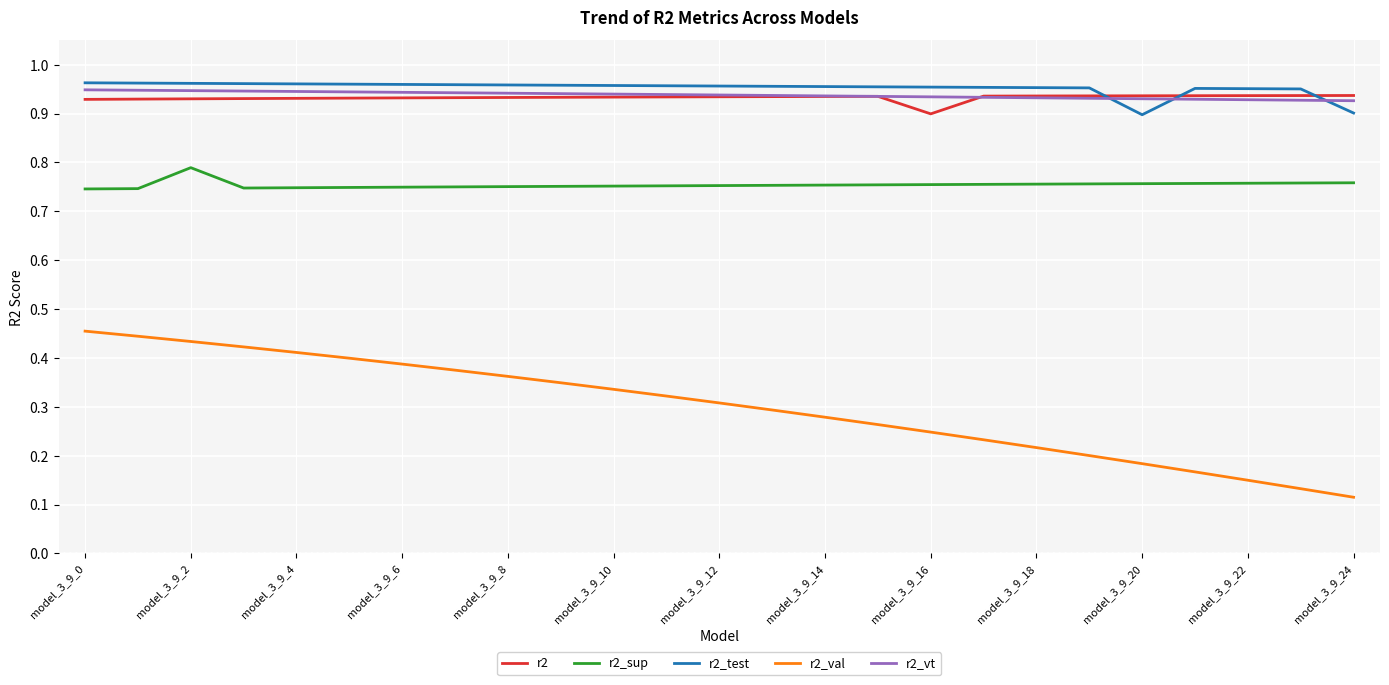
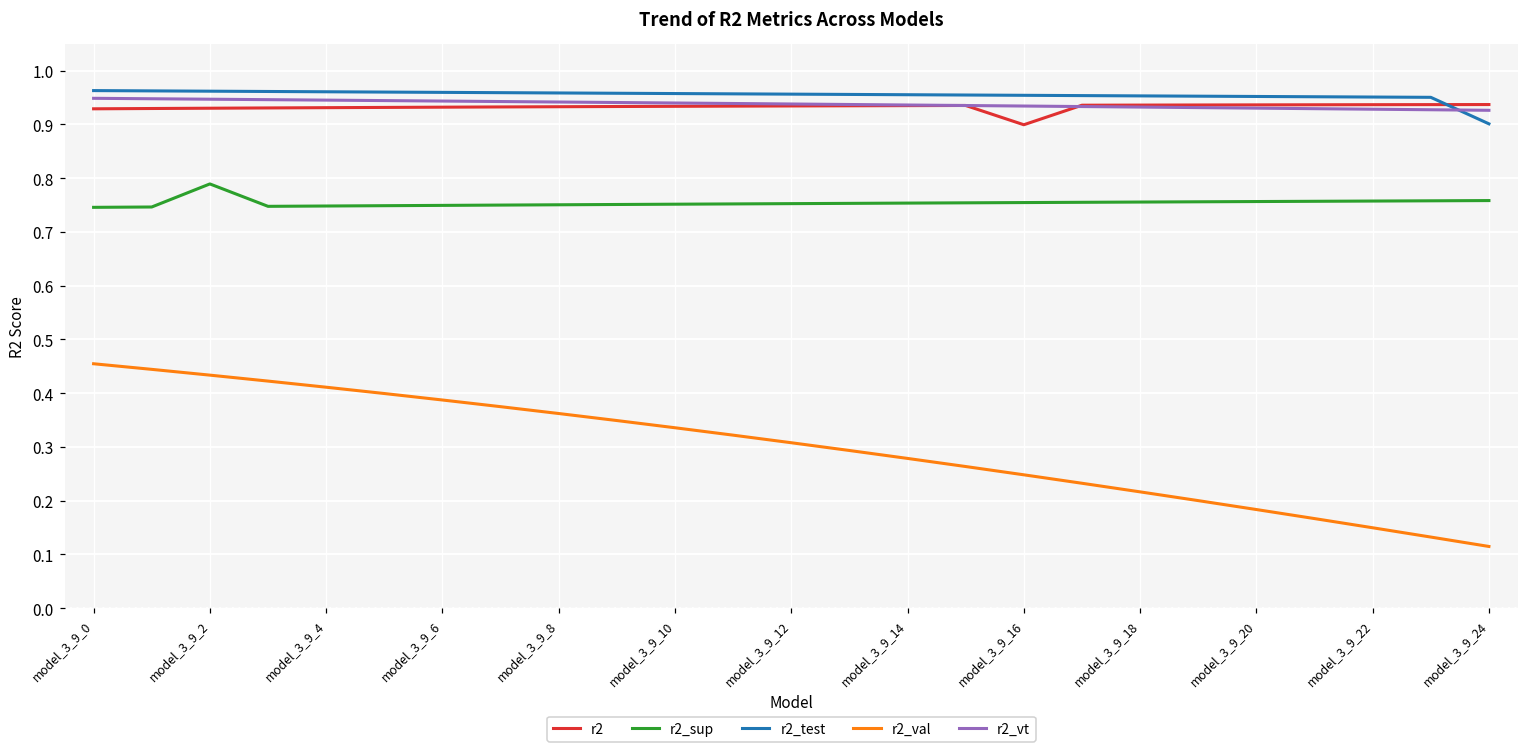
r2_test, model_3_9_20: 0.90 -> 0.95
